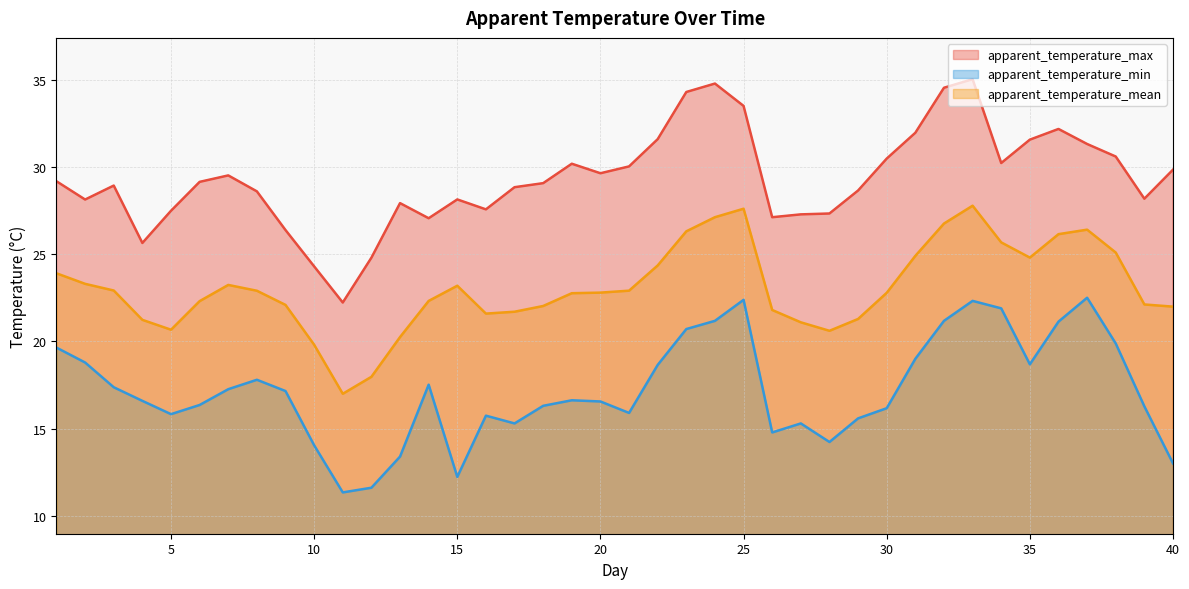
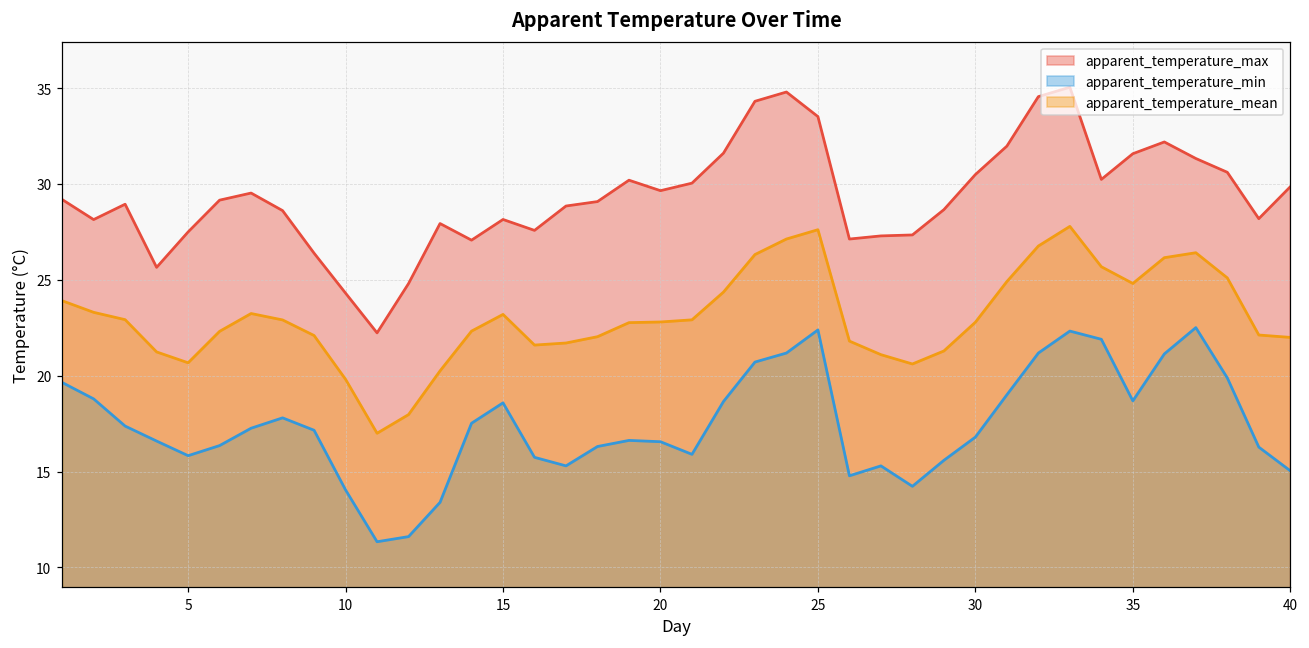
apparent_temperature_min, 15: 12.2 -> 18.6
apparent_temperature_min, 30: 16.2 -> 16.8
apparent_temperature_min, 40: 13.0 -> 15.0
